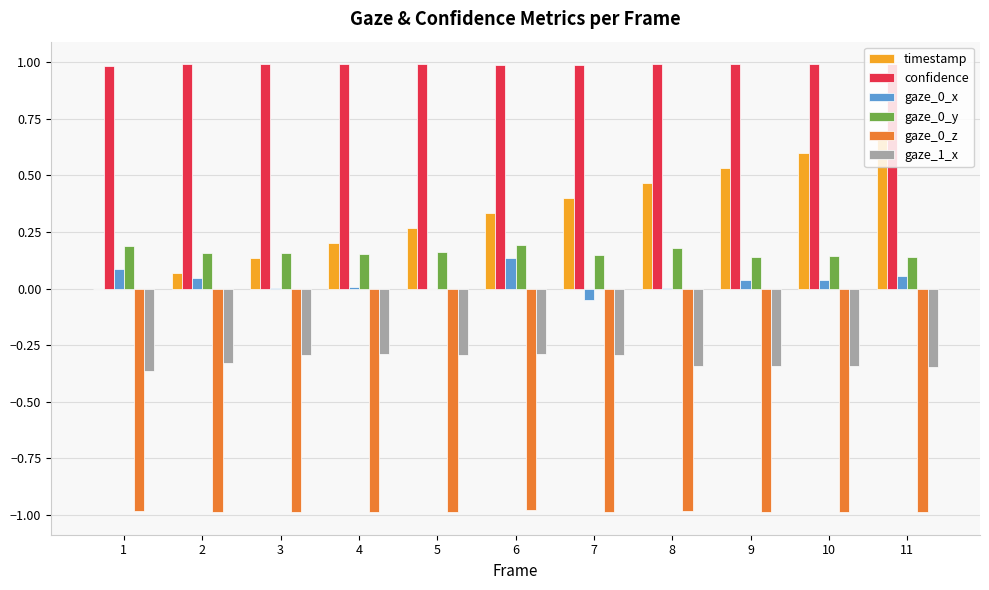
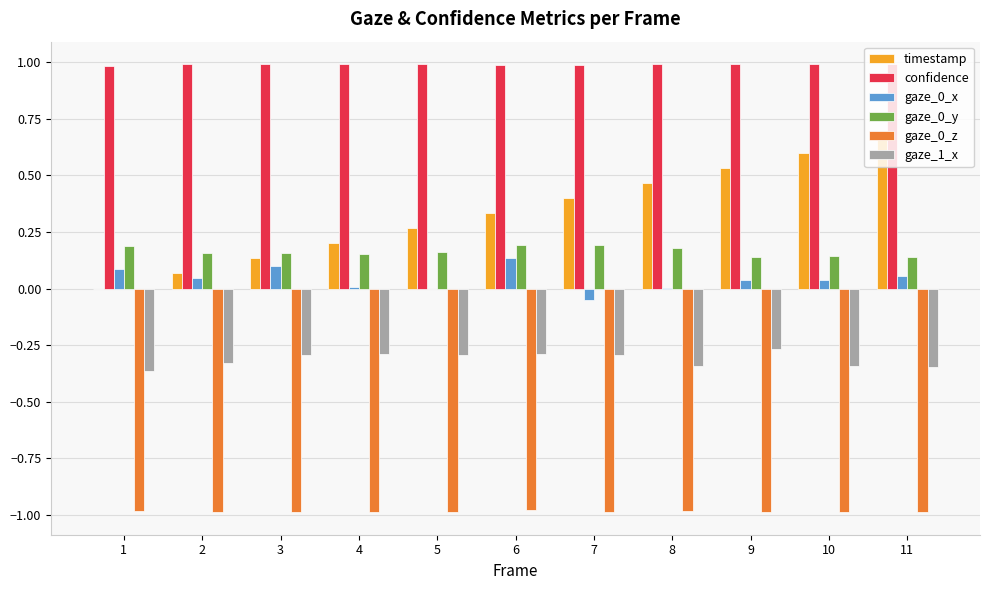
gaze_0_x, 3: 0.00 -> 0.10
gaze_0_y, 7: 0.15 -> 0.19
gaze_1_x, 9: -0.34 -> -0.27
